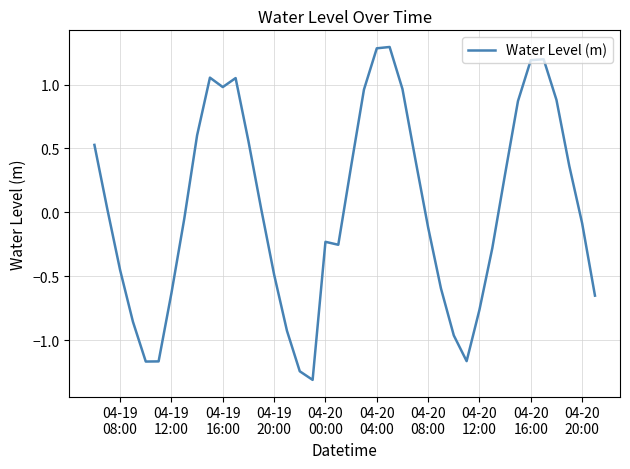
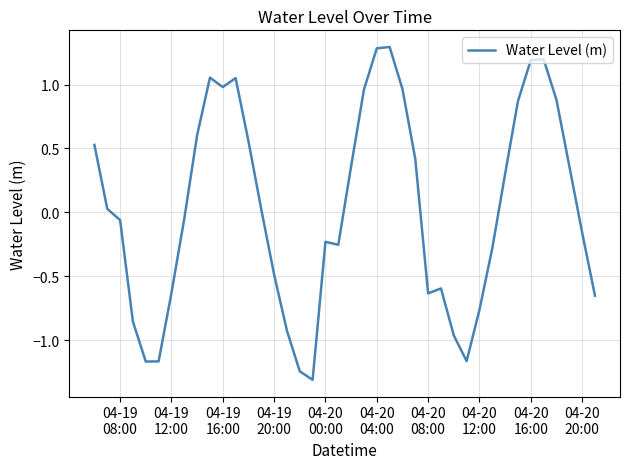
04-19 08:00: -0.45 -> -0.06
04-20 08:00: -0.12 -> -0.63
04-20 20:00: -0.09 -> -0.16
